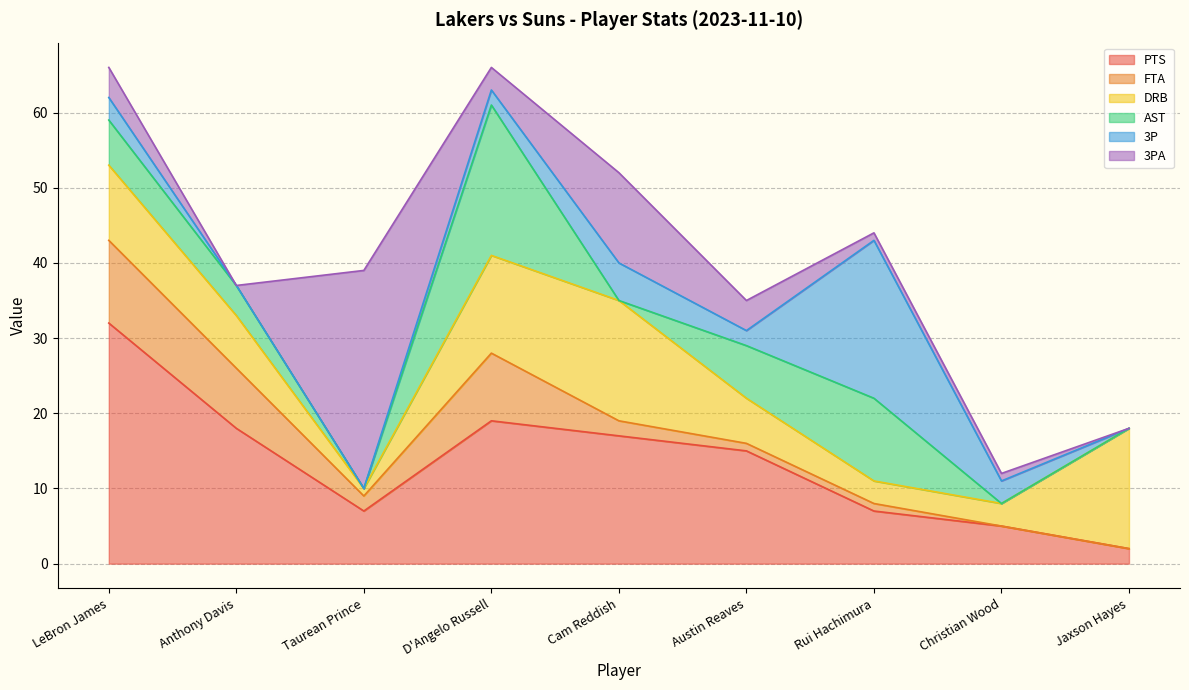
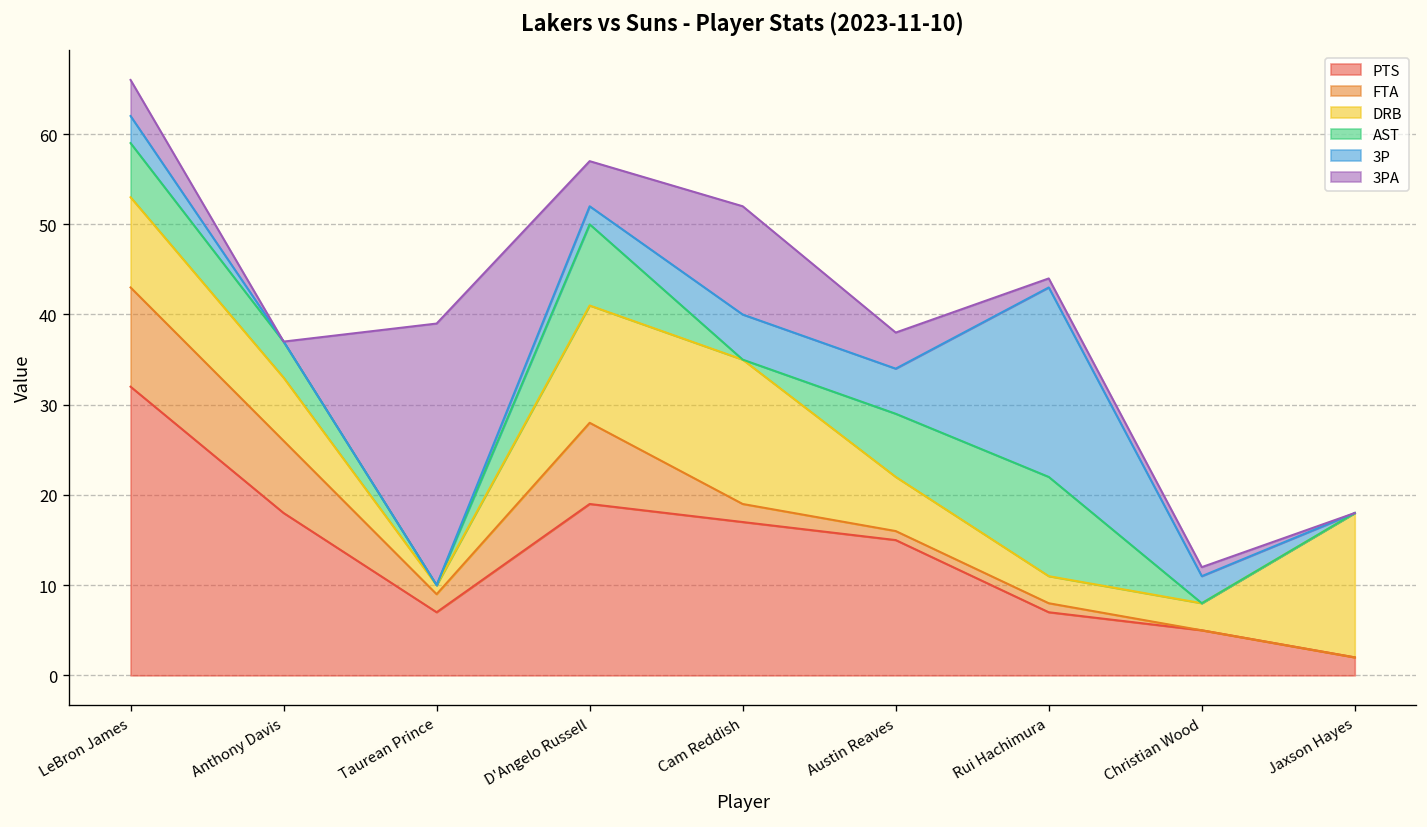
AST, D'Angelo Russell: 20 -> 9
3PA, D'Angelo Russell: 3 -> 5
3P, Austin Reaves: 2 -> 5
